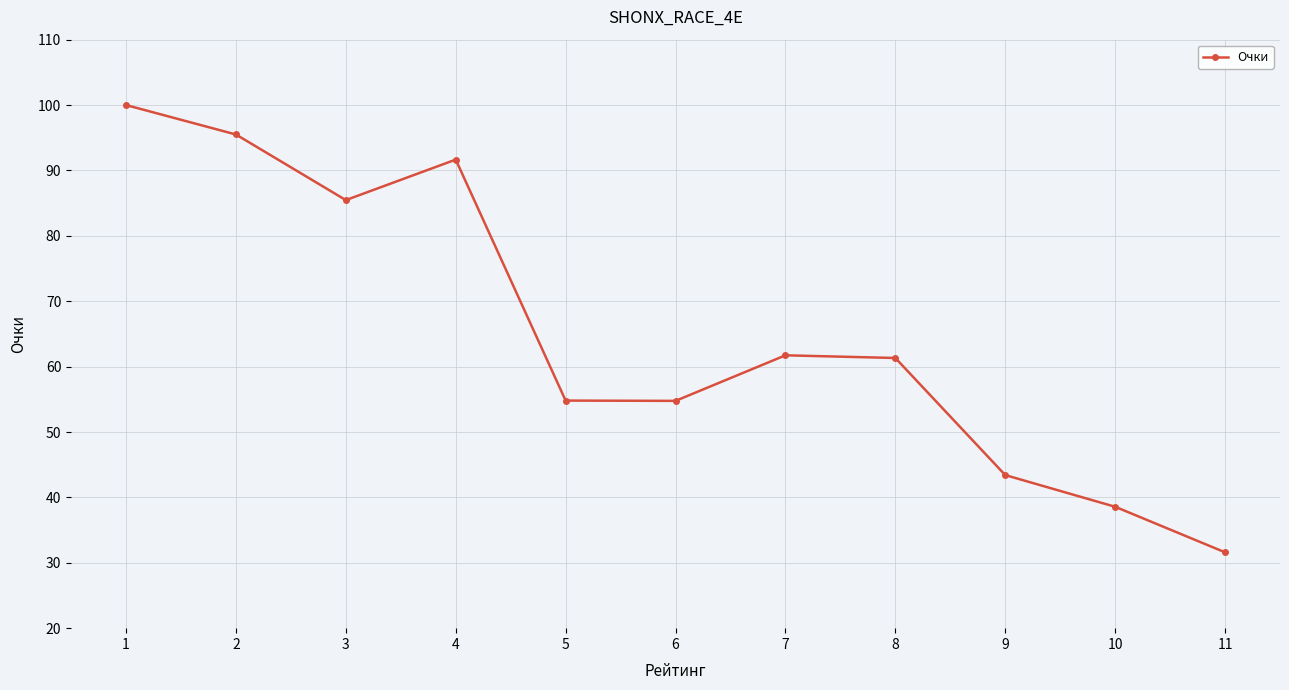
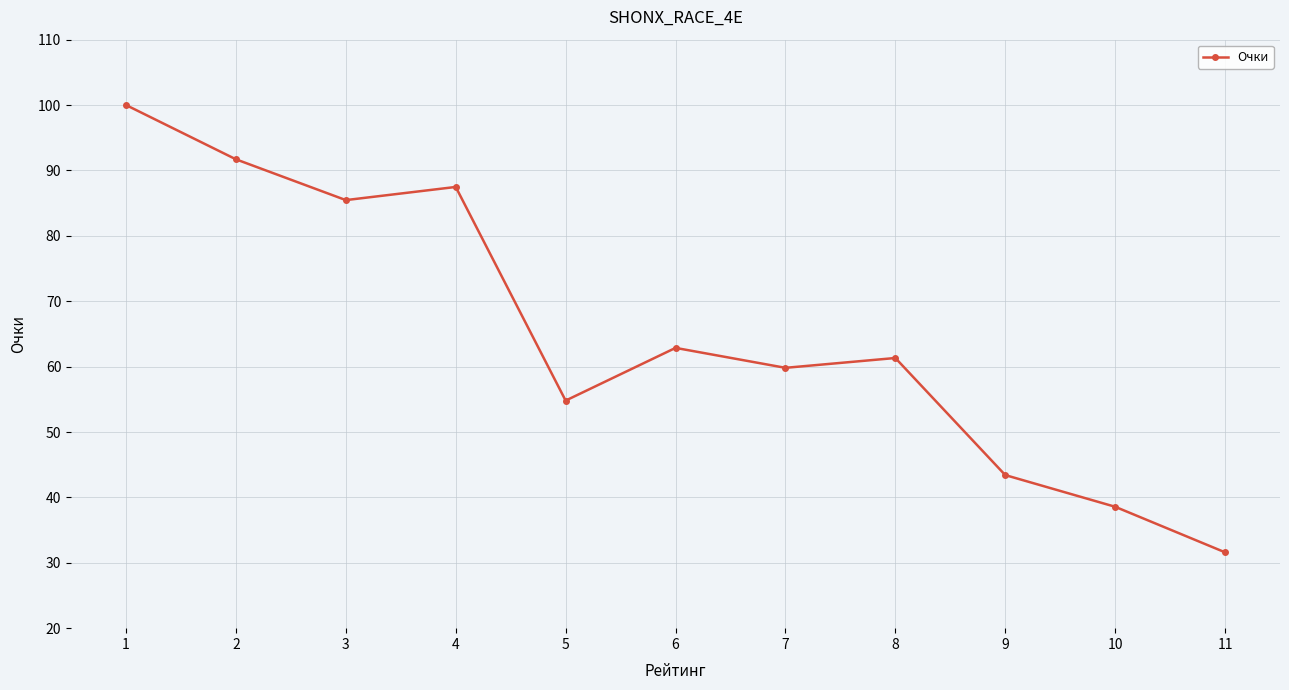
2: 95 -> 92
4: 92 -> 87
6: 55 -> 63
7: 62 -> 60
